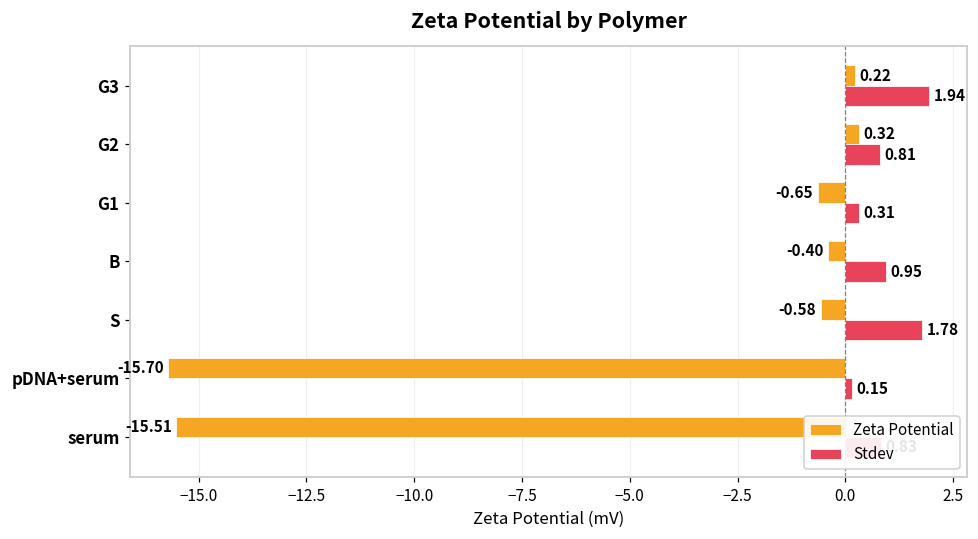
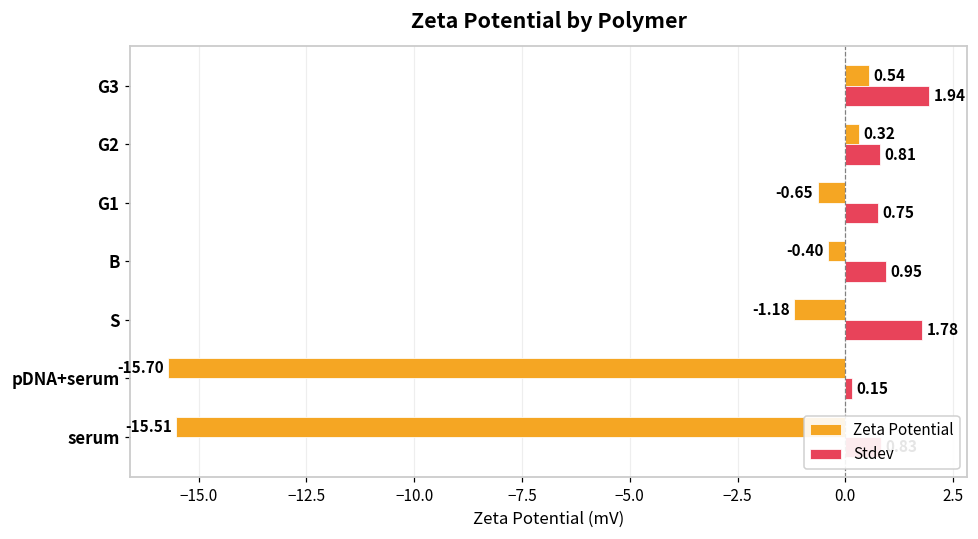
Zeta Potential, G3: 0.22 -> 0.54
Stdev, G1: 0.31 -> 0.75
Zeta Potential, S: -0.58 -> -1.18
